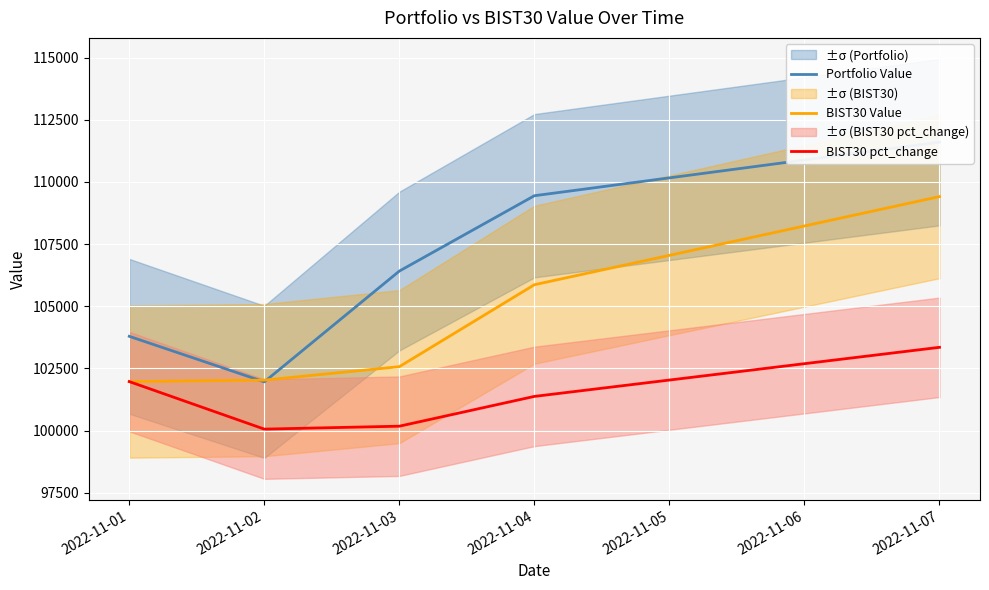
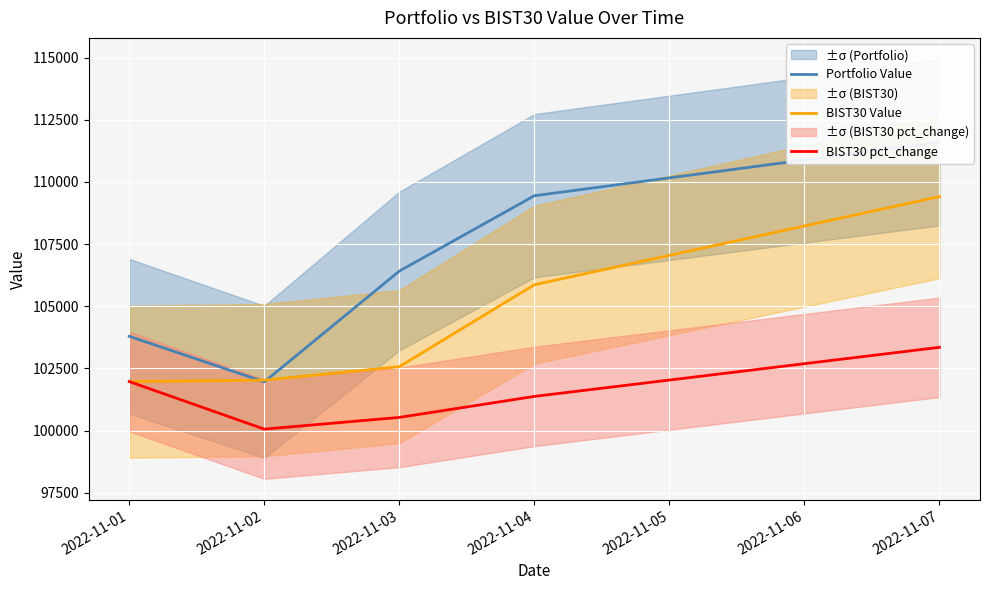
BIST30 pct_change, 2022-11-03: 100200 -> 100500
